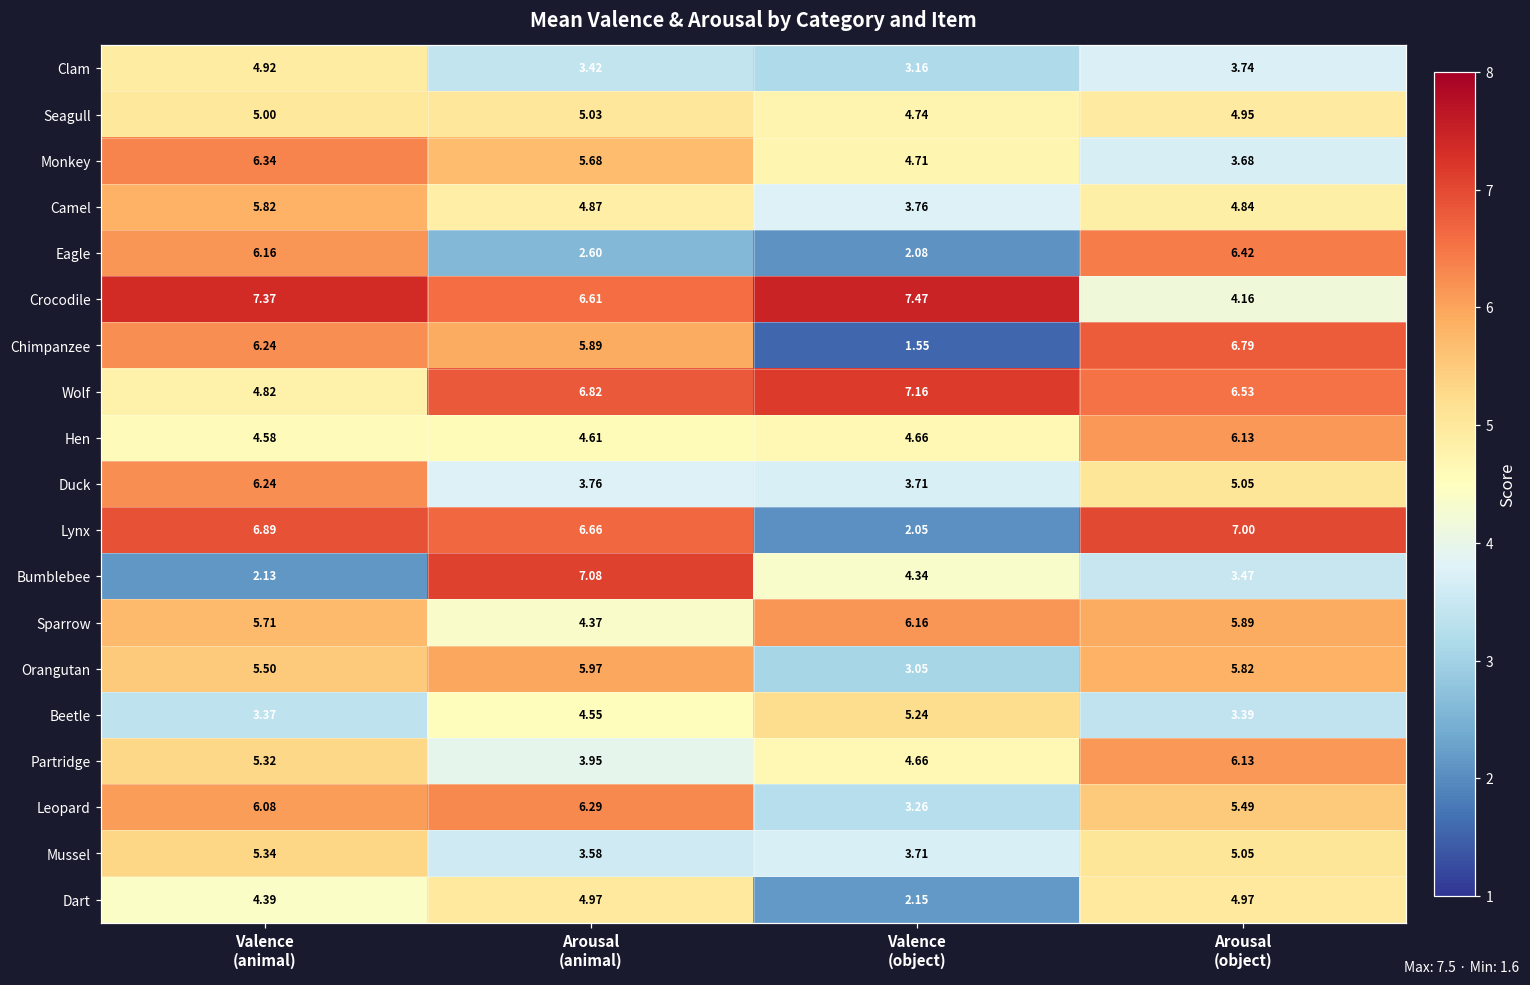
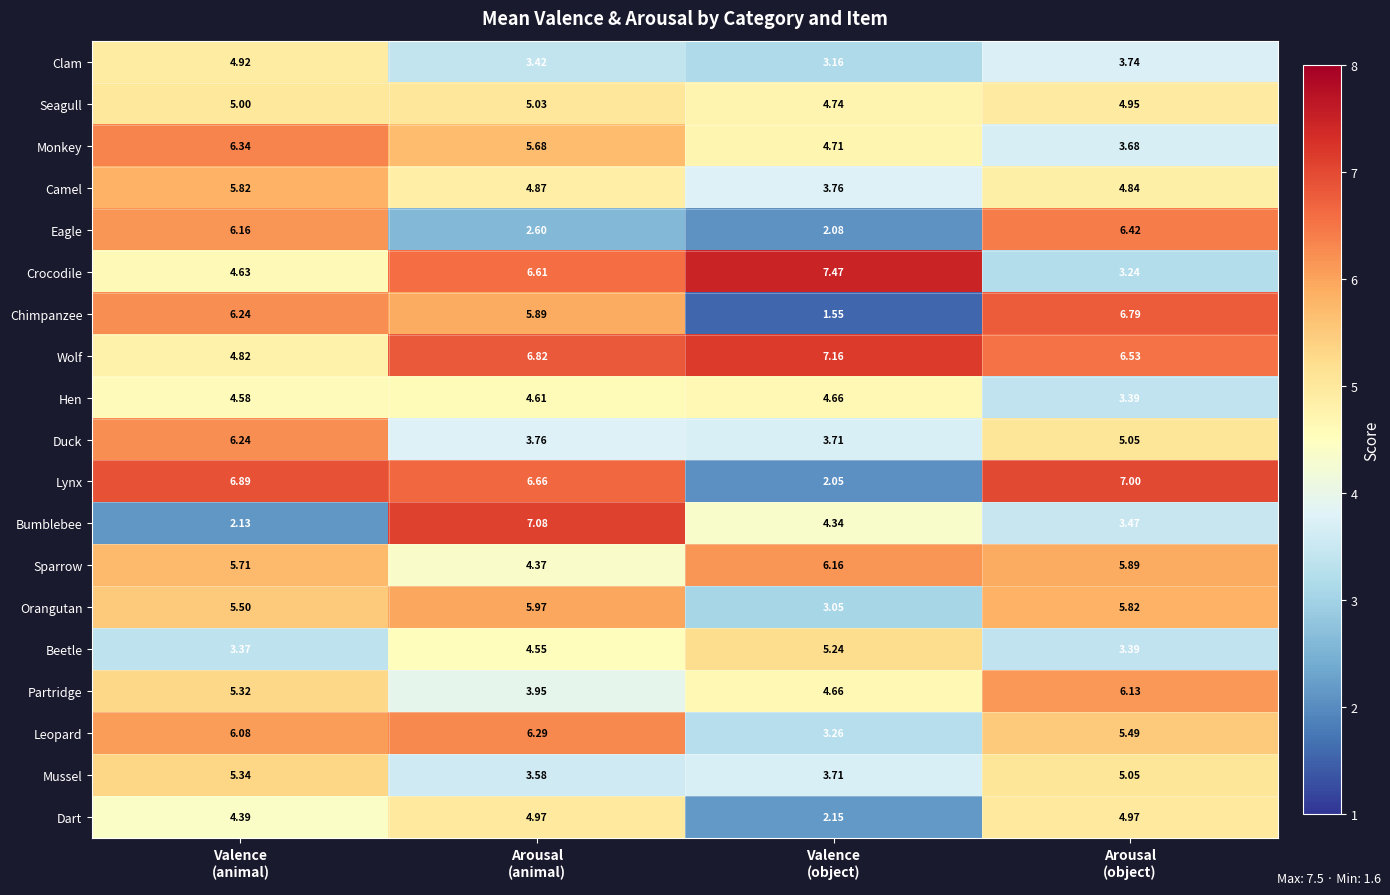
Crocodile, Valence (animal): 7.37 -> 4.63
Crocodile, Arousal (object): 4.16 -> 3.24
Hen, Arousal (object): 6.13 -> 3.39
